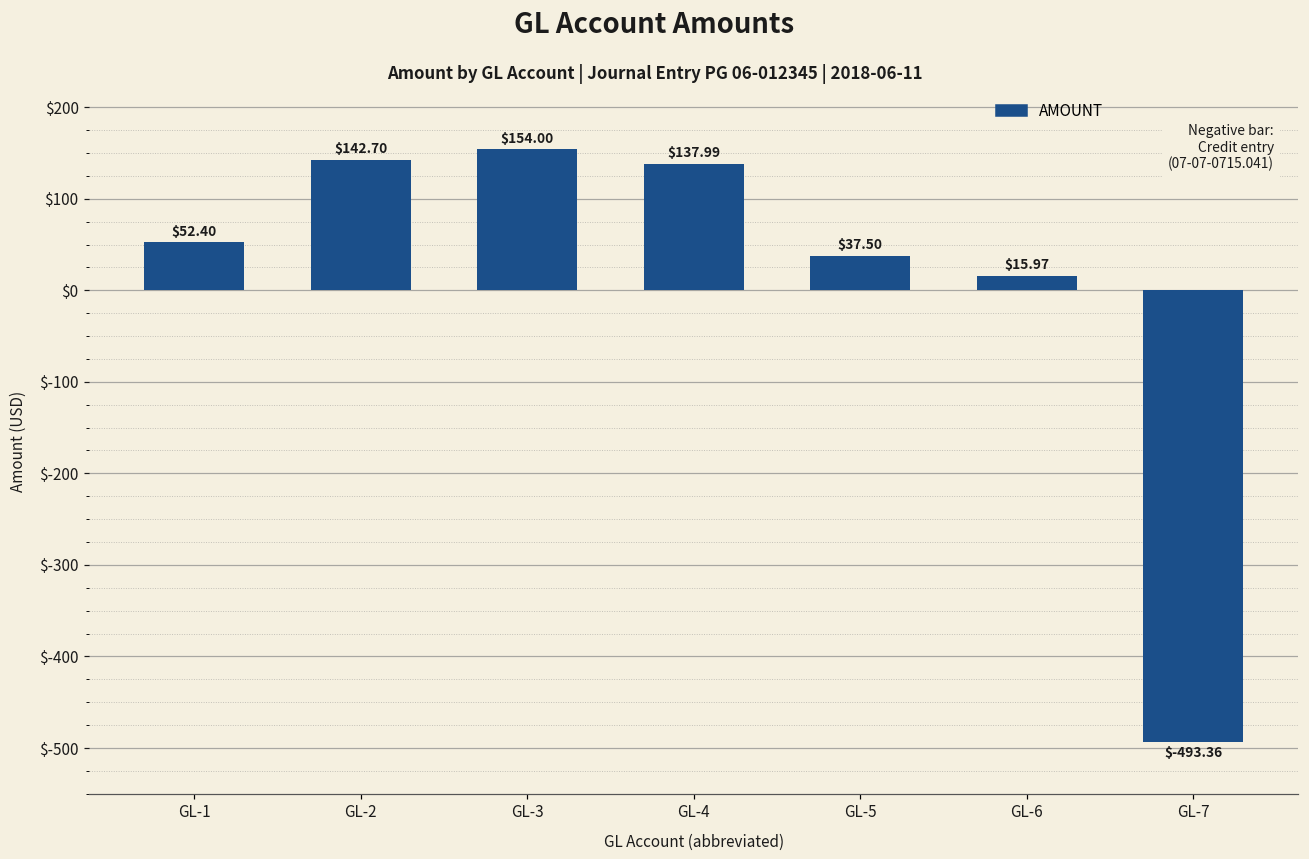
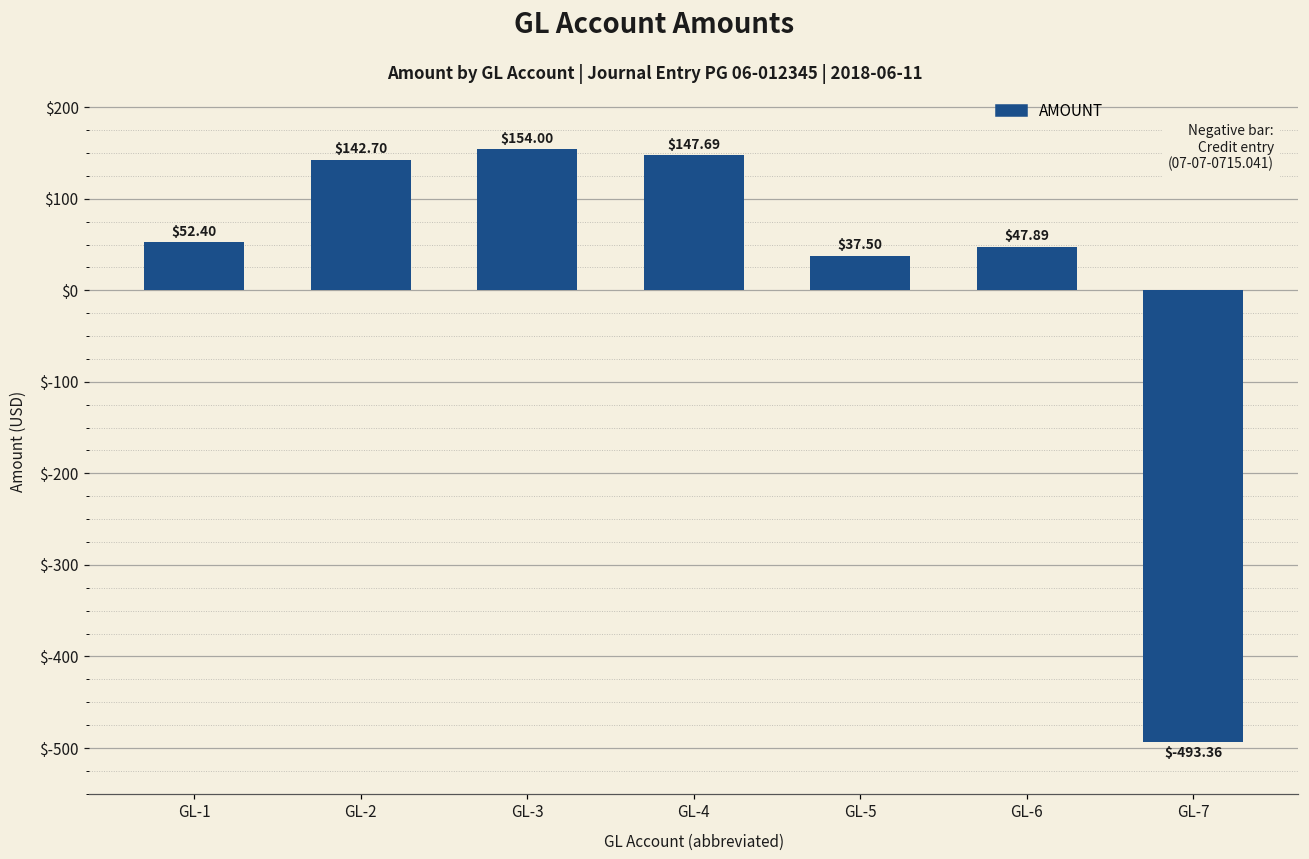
GL-4: $137.99 -> $147.69
GL-6: $15.97 -> $47.89
